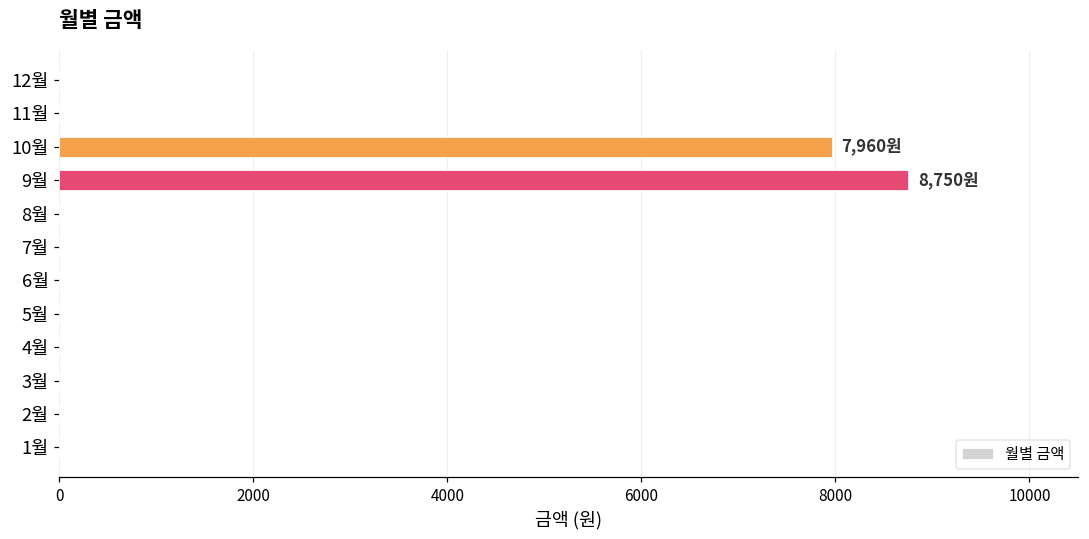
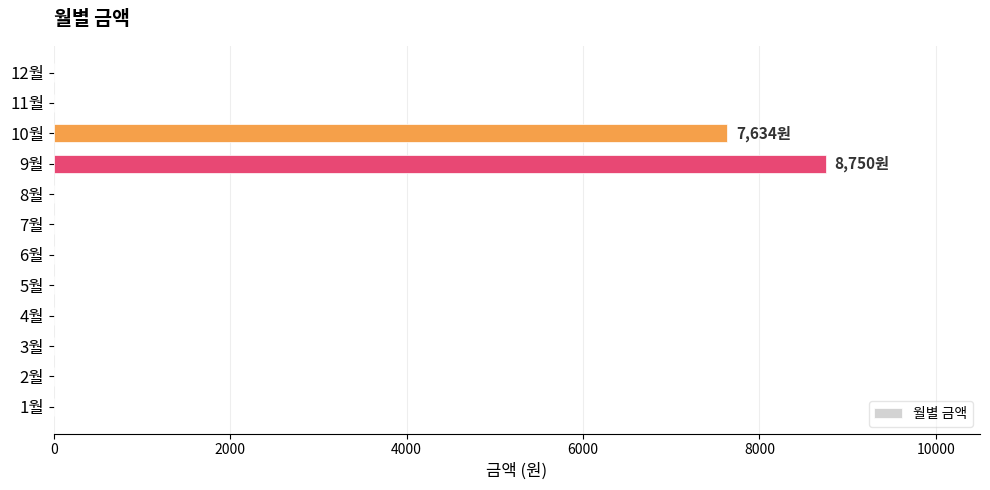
10월: 7,960원 -> 7,634원
